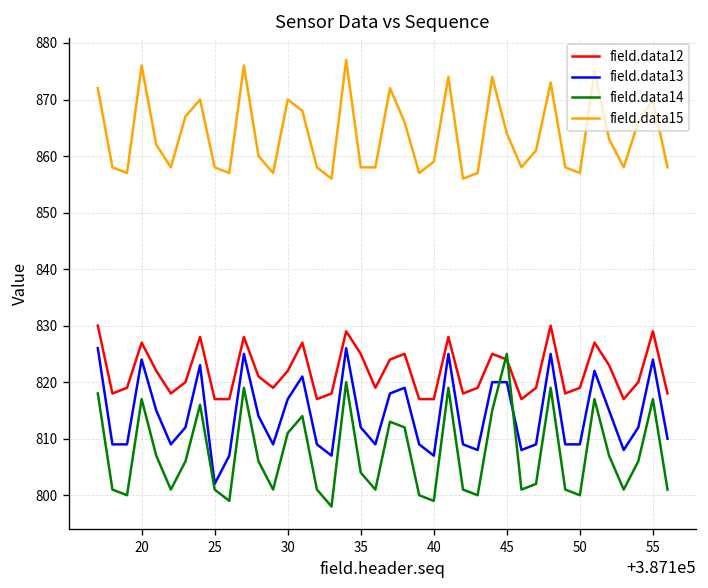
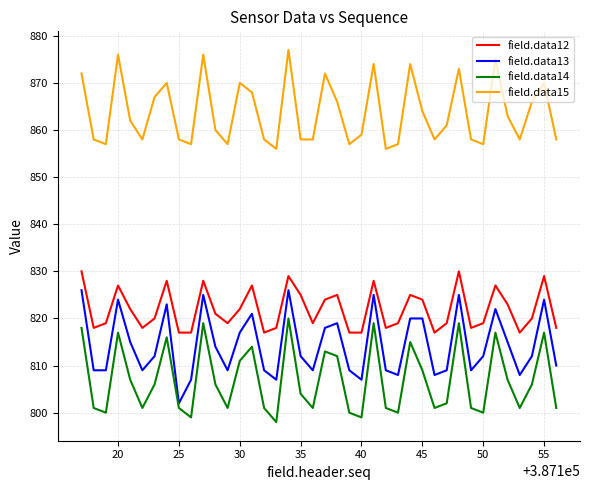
field.data14, 45: 825 -> 809
field.data13, 50: 809 -> 812
